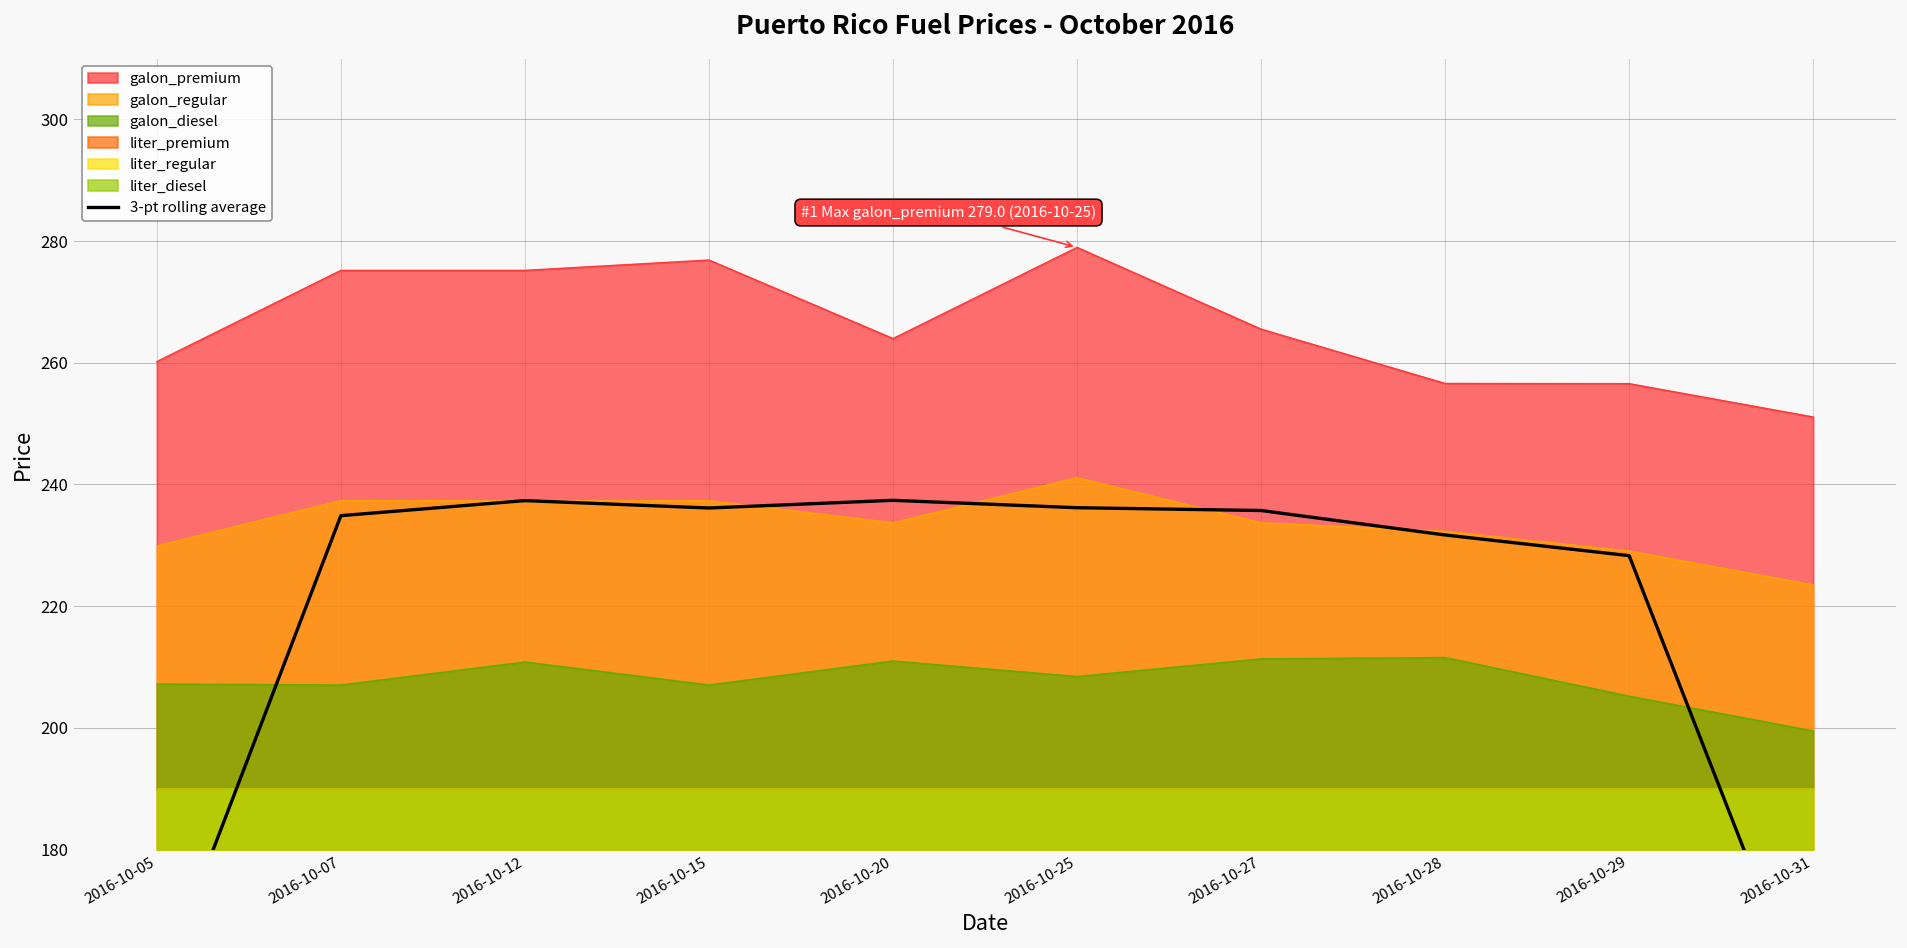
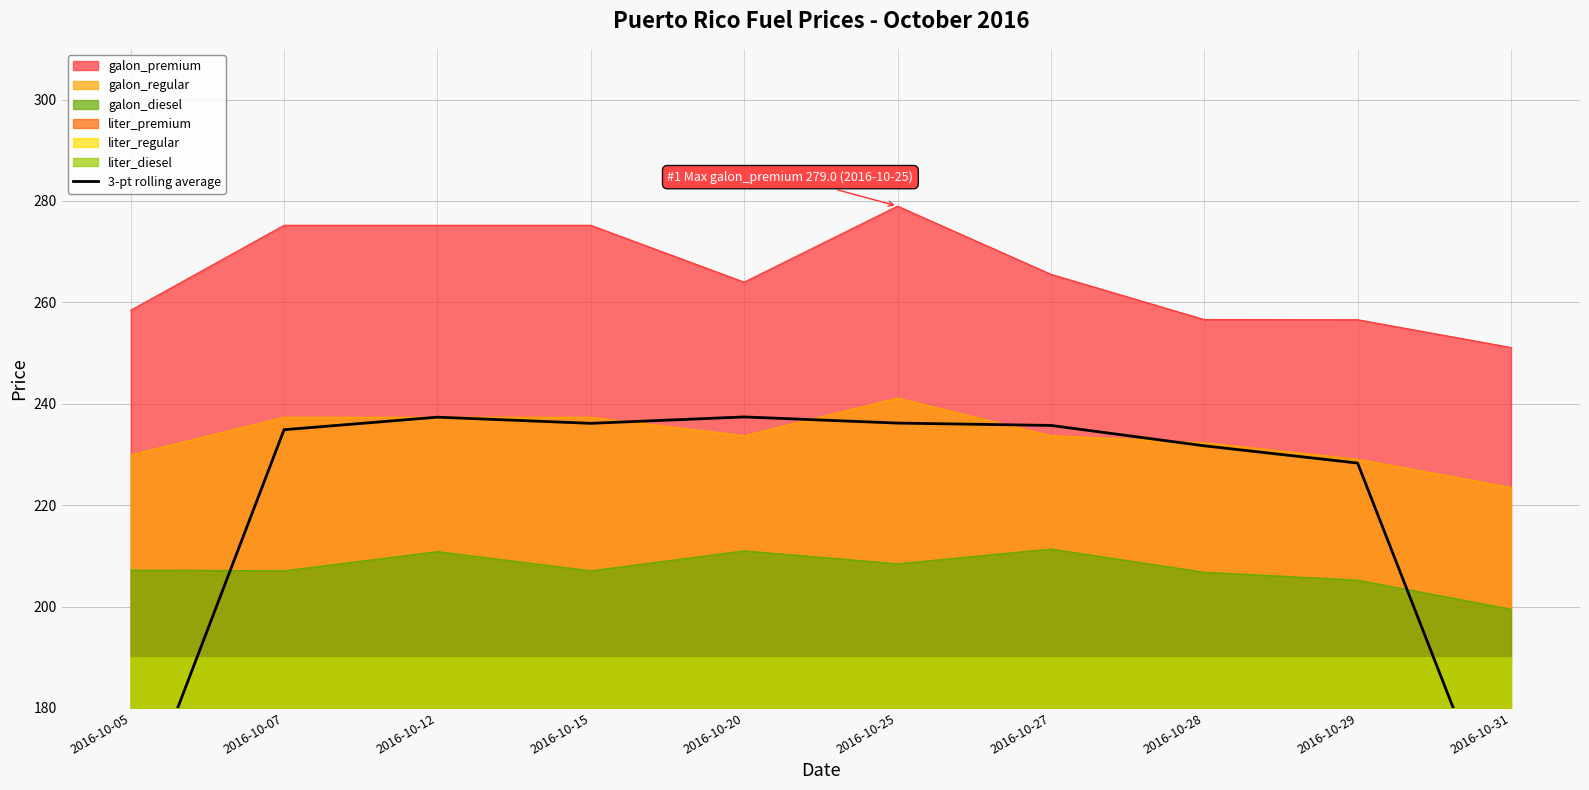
galon_premium, 2016-10-05: 260 -> 258
galon_premium, 2016-10-15: 277 -> 275
galon_diesel, 2016-10-28: 212 -> 207
